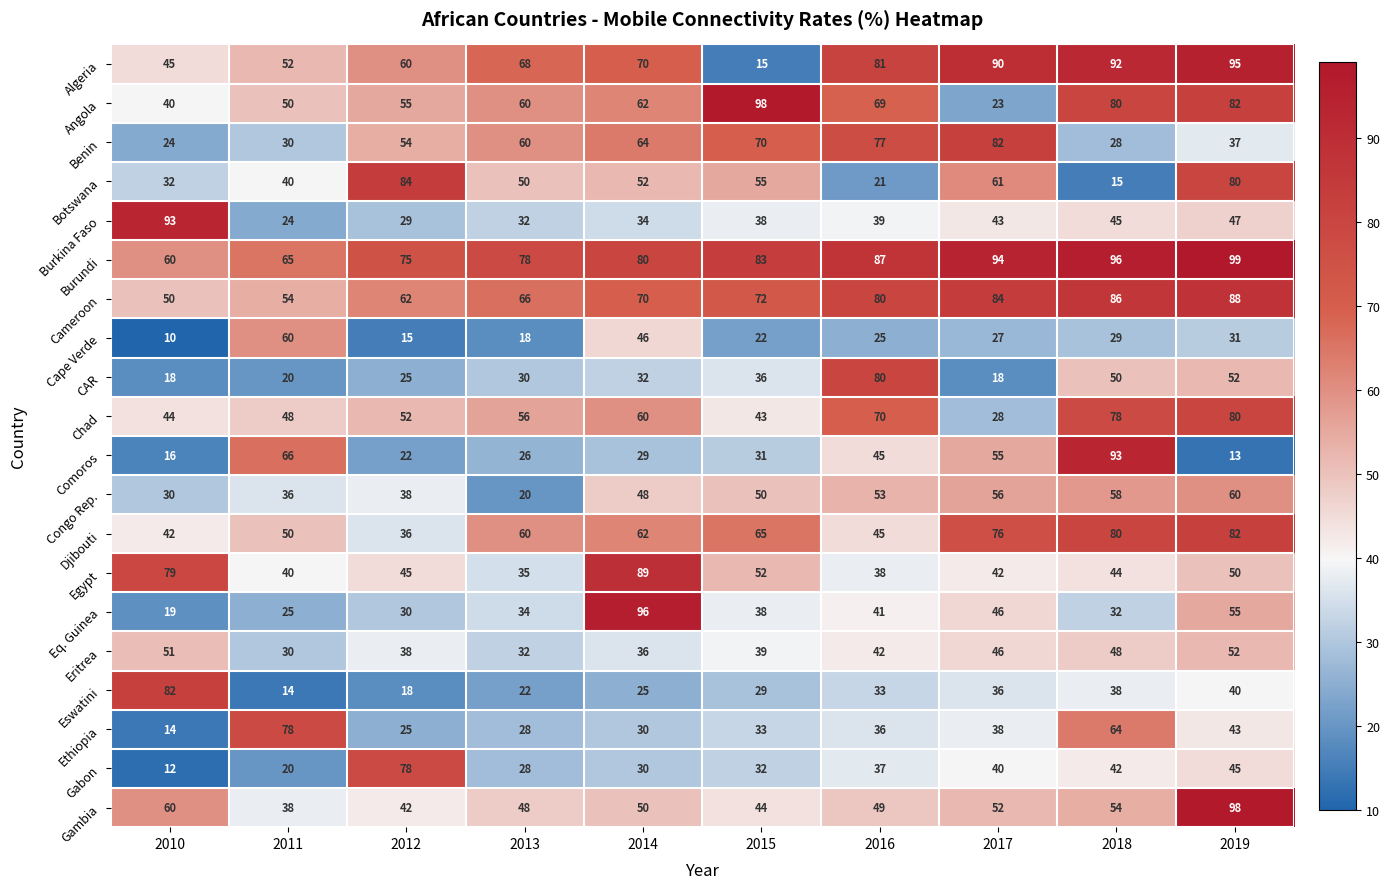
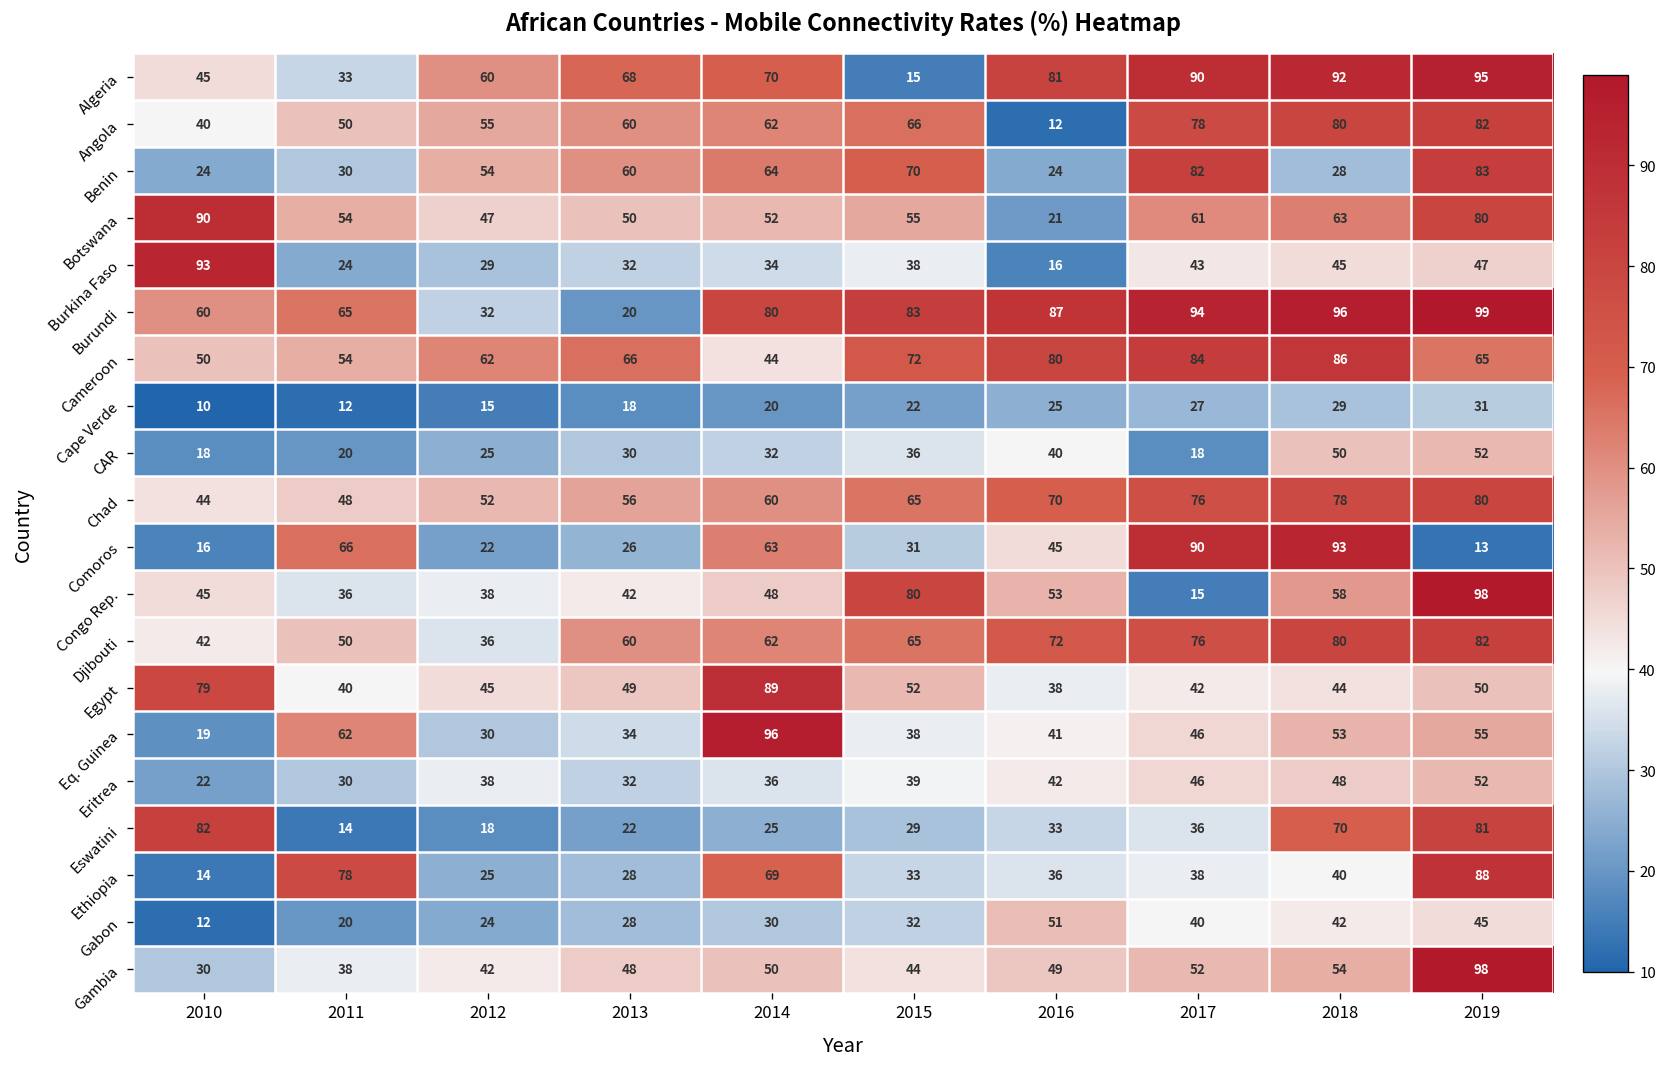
Algeria, 2011: 52 -> 33
Angola, 2015: 98 -> 66
Angola, 2016: 69 -> 12
Angola, 2017: 23 -> 78
Benin, 2016: 77 -> 24
Benin, 2019: 37 -> 83
Botswana, 2010: 32 -> 90
Botswana, 2011: 40 -> 54
Botswana, 2012: 84 -> 47
Botswana, 2018: 15 -> 63
Burkina Faso, 2016: 39 -> 16
Burundi, 2012: 75 -> 32
Burundi, 2013: 78 -> 20
Cameroon, 2014: 70 -> 44
Cameroon, 2019: 88 -> 65
Cape Verde, 2011: 60 -> 12
Cape Verde, 2014: 46 -> 20
CAR, 2016: 80 -> 40
Chad, 2015: 43 -> 65
Chad, 2017: 28 -> 76
Comoros, 2014: 29 -> 63
Comoros, 2017: 55 -> 90
Congo Rep., 2010: 30 -> 45
Congo Rep., 2013: 20 -> 42
Congo Rep., 2015: 50 -> 80
Congo Rep., 2017: 56 -> 15
Congo Rep., 2019: 60 -> 98
Djibouti, 2016: 45 -> 72
Egypt, 2013: 35 -> 49
Eq. Guinea, 2011: 25 -> 62
Eq. Guinea, 2018: 32 -> 53
Eritrea, 2010: 51 -> 22
Eswatini, 2018: 38 -> 70
Eswatini, 2019: 40 -> 81
Ethiopia, 2014: 30 -> 69
Ethiopia, 2018: 64 -> 40
Ethiopia, 2019: 43 -> 88
Gabon, 2012: 78 -> 24
Gabon, 2016: 37 -> 51
Gambia, 2010: 60 -> 30
